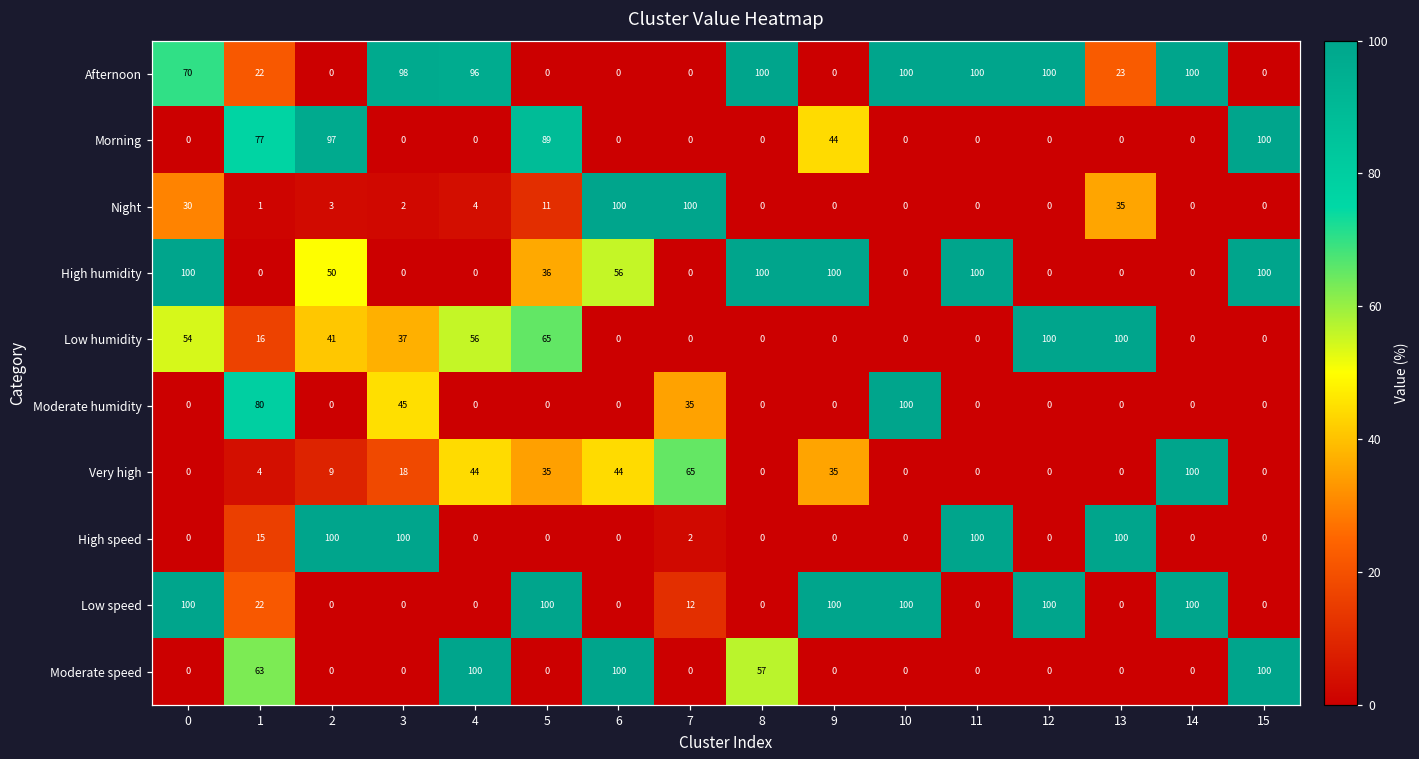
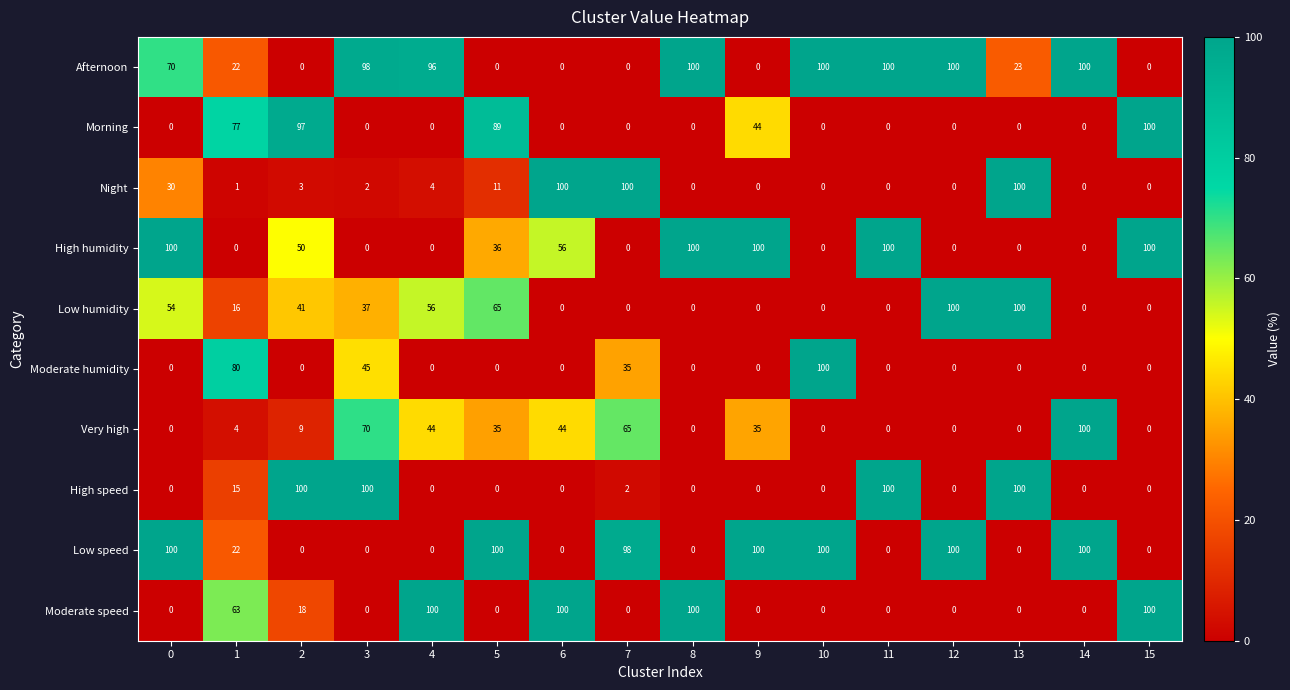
Night, 13: 35 -> 100
Very high, 3: 18 -> 70
Low speed, 7: 12 -> 98
Moderate speed, 2: 0 -> 18
Moderate speed, 8: 57 -> 100
